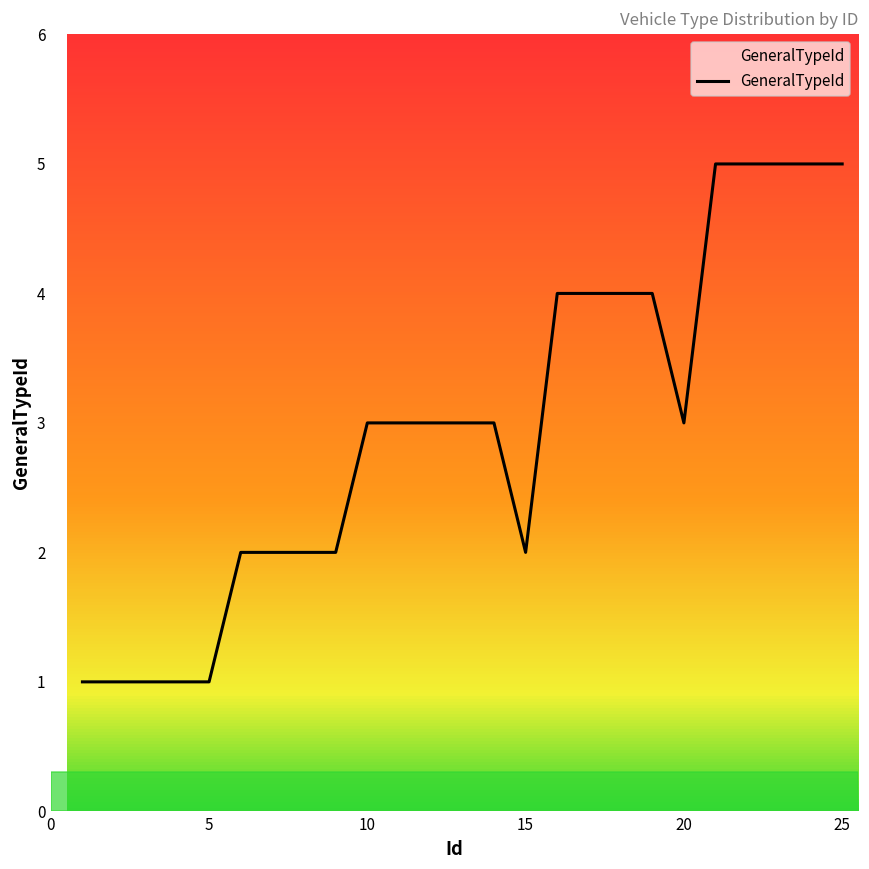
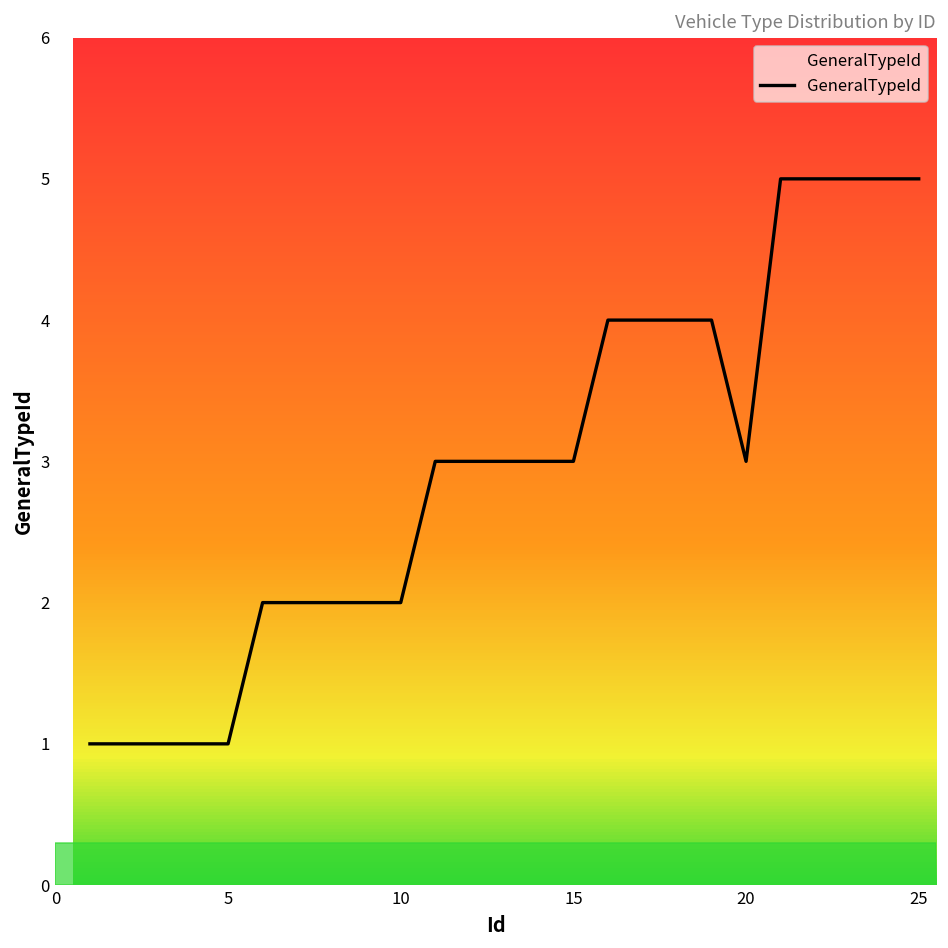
10: 3 -> 2
15: 2 -> 3
